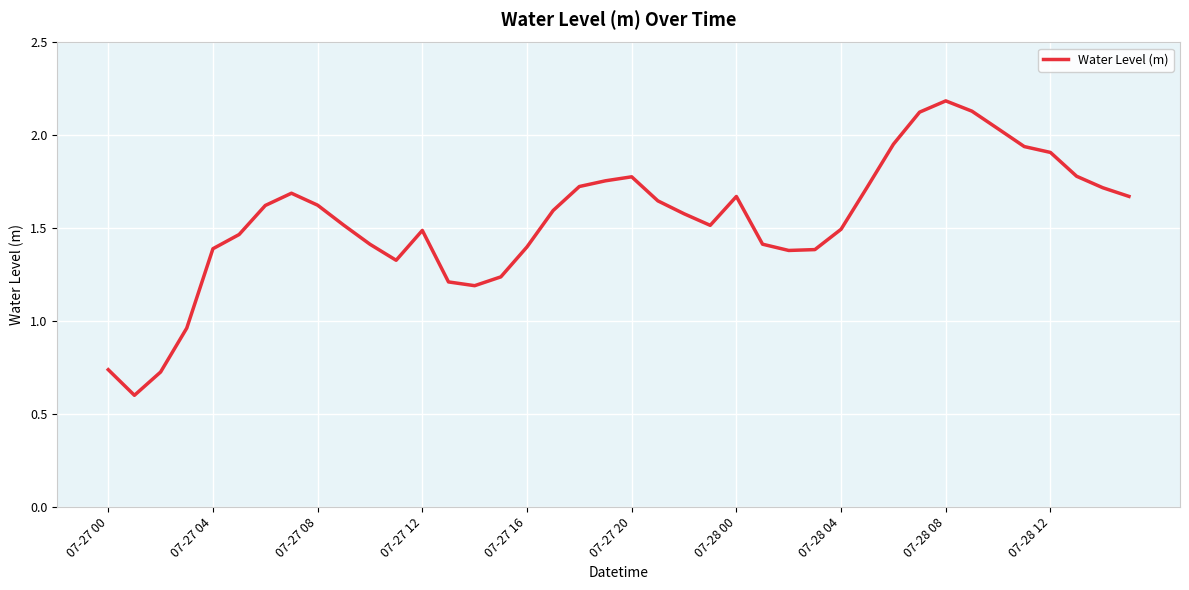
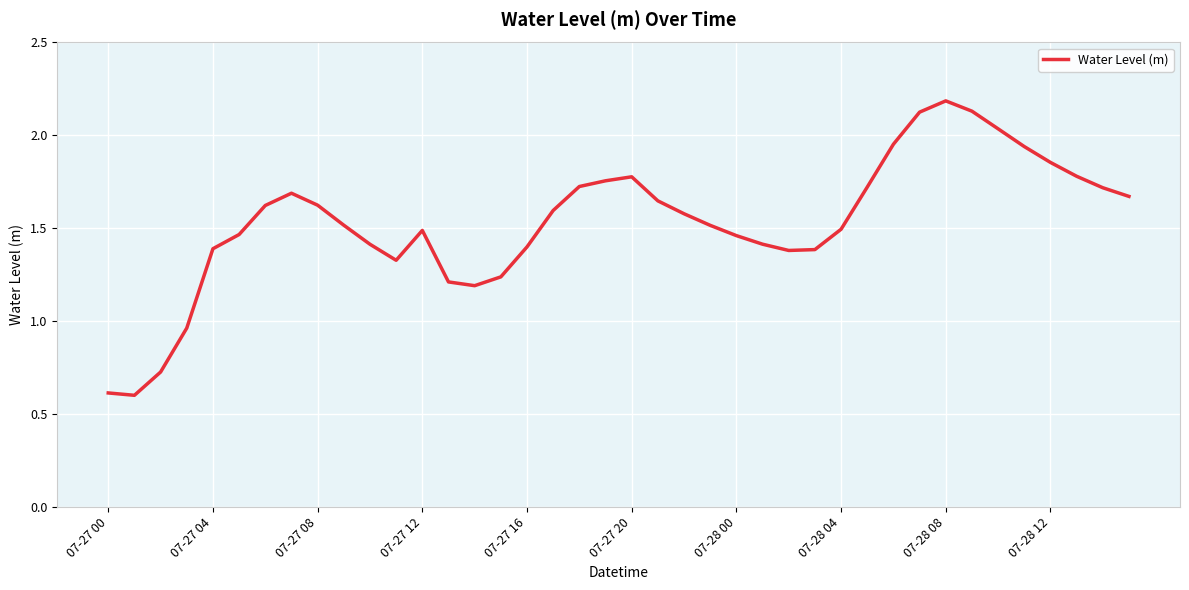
07-27 00: 0.74 -> 0.61
07-28 00: 1.67 -> 1.46
07-28 12: 1.91 -> 1.85
